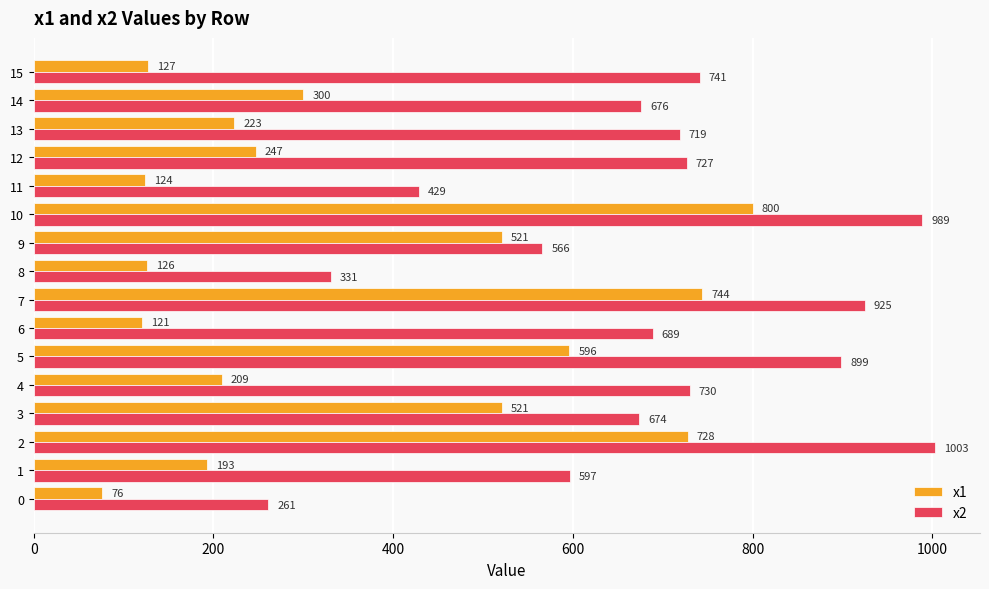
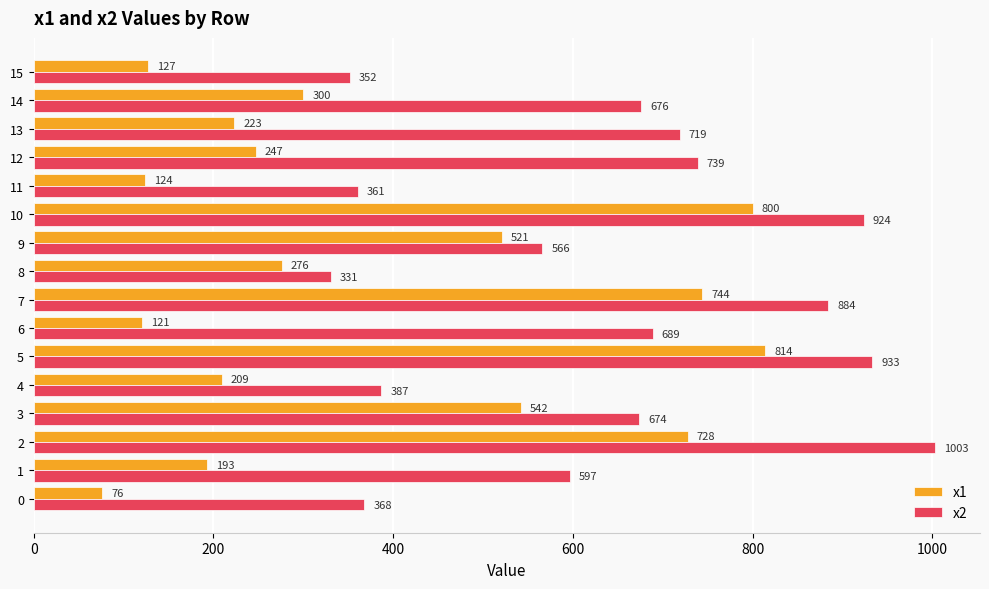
x2, 15: 741 -> 352
x2, 12: 727 -> 739
x2, 11: 429 -> 361
x2, 10: 989 -> 924
x1, 8: 126 -> 276
x2, 7: 925 -> 884
x1, 5: 596 -> 814
x2, 5: 899 -> 933
x2, 4: 730 -> 387
x1, 3: 521 -> 542
x2, 0: 261 -> 368
